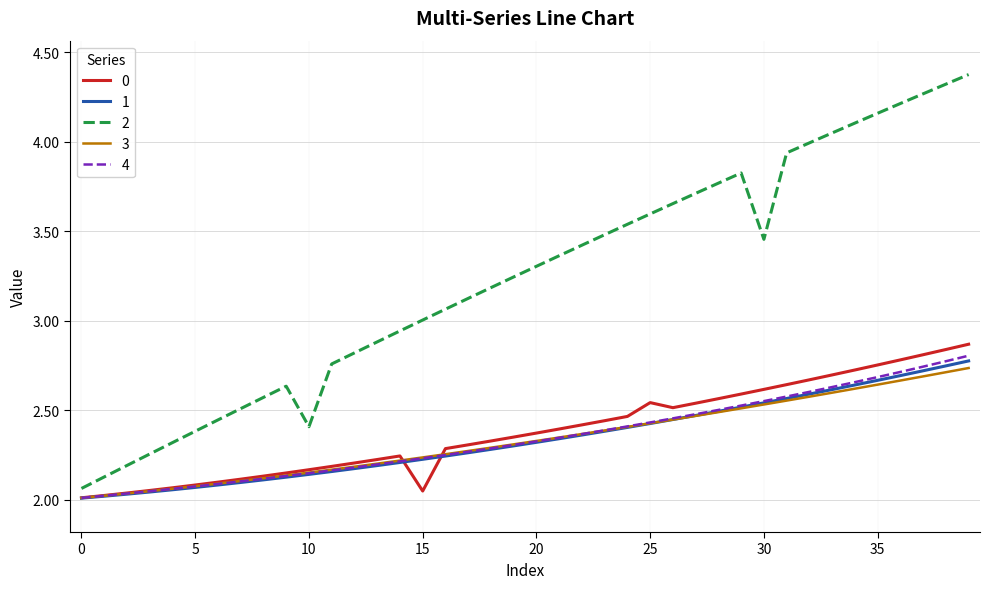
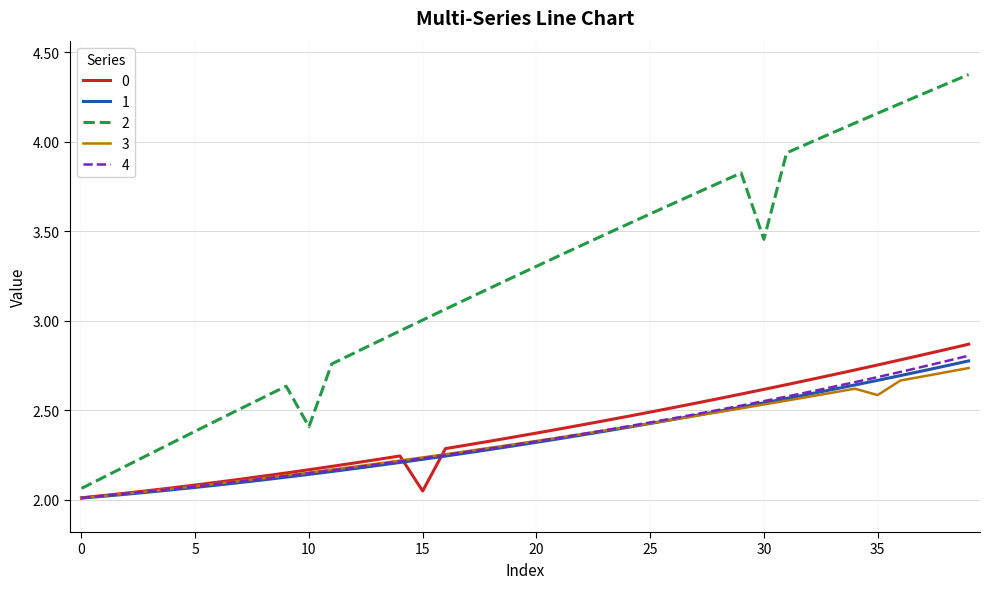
0, 25: 2.54 -> 2.49
3, 35: 2.64 -> 2.59
